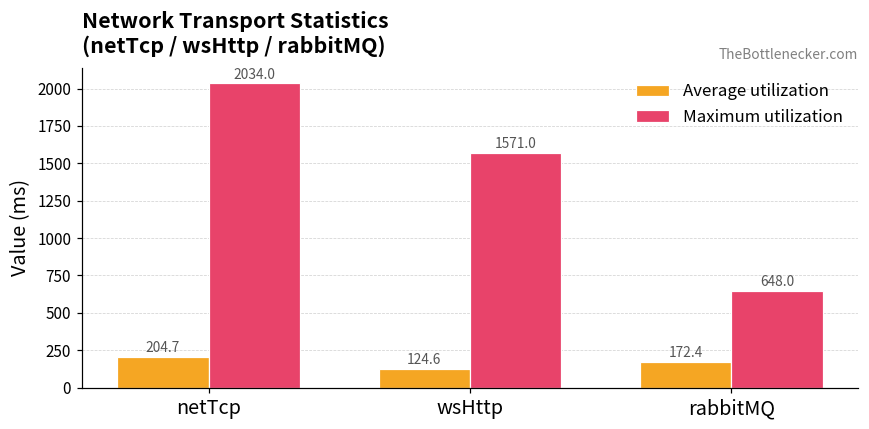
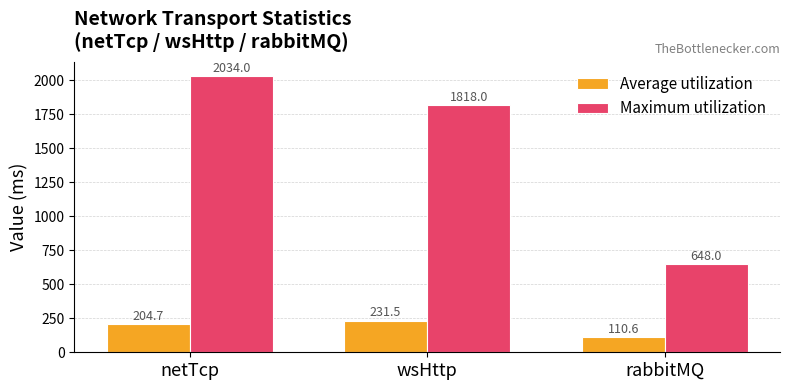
Average utilization, wsHttp: 124.6 -> 231.5
Maximum utilization, wsHttp: 1571.0 -> 1818.0
Average utilization, rabbitMQ: 172.4 -> 110.6
